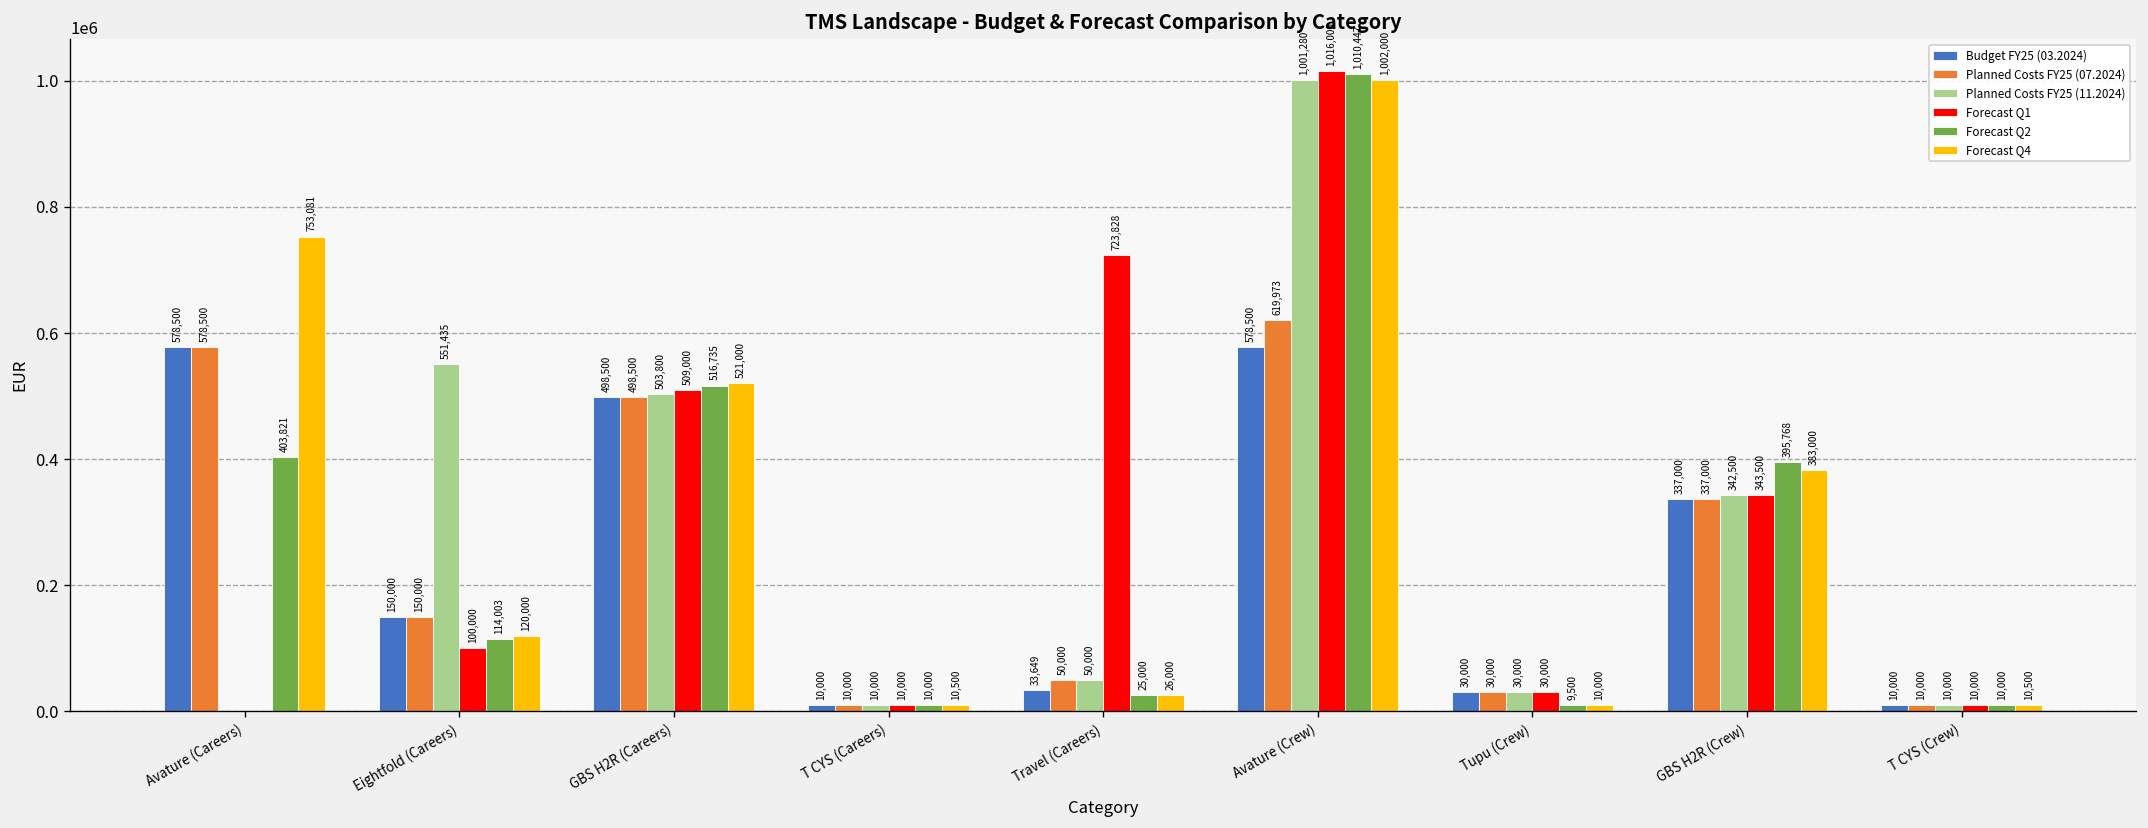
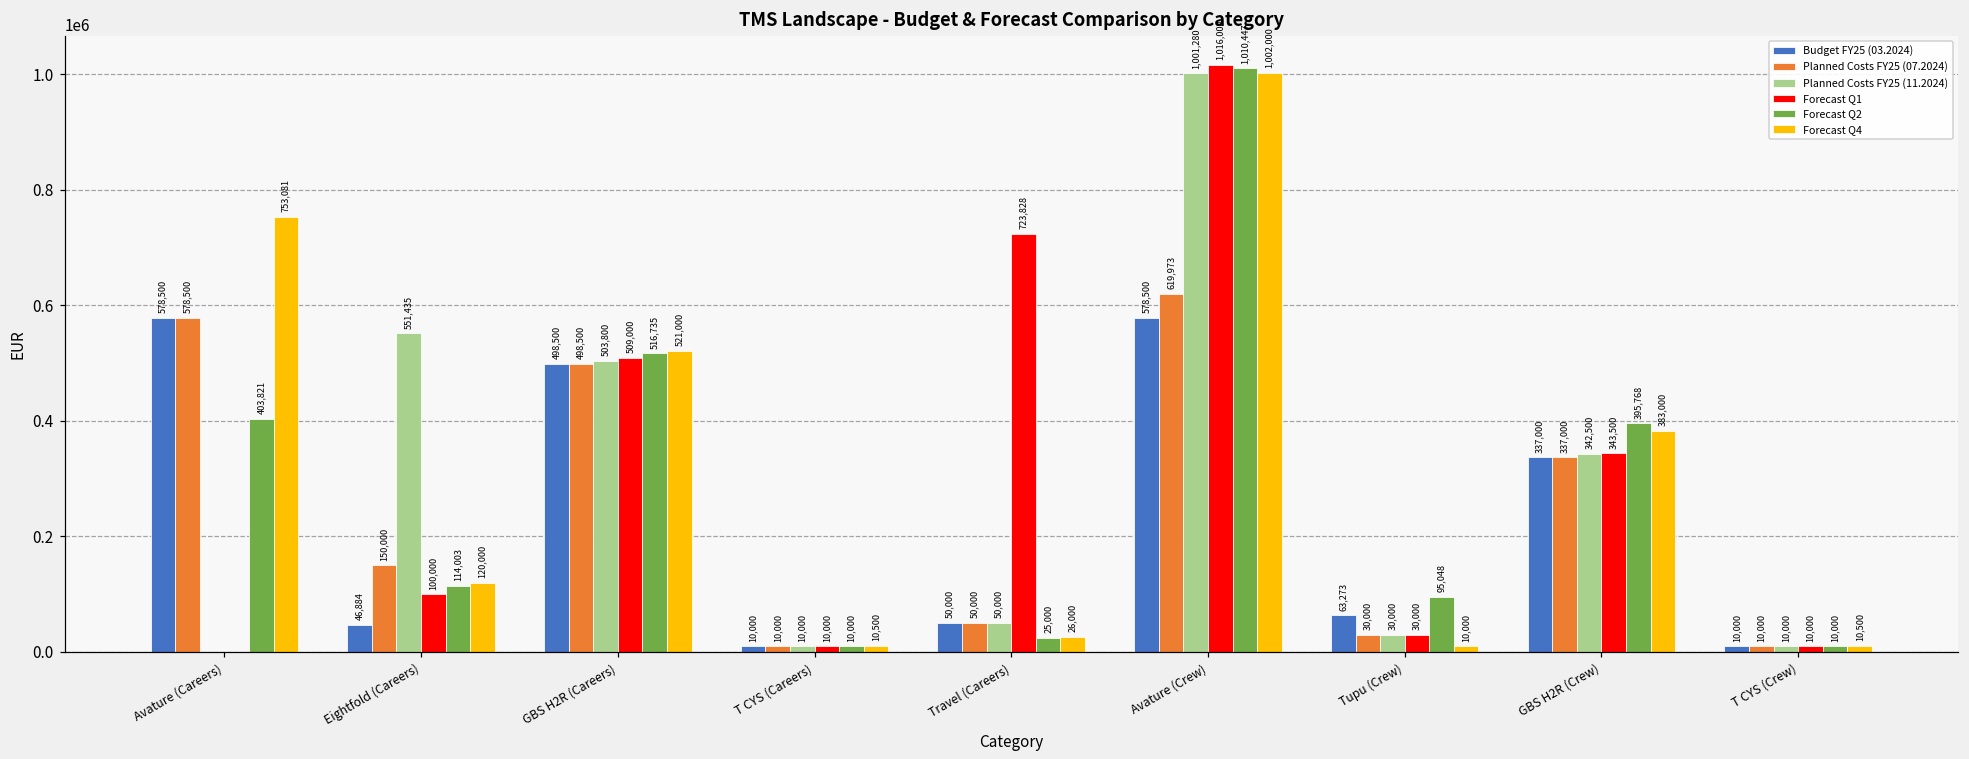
Budget FY25 (03.2024), Eightfold (Careers): 150,000 -> 46,884
Budget FY25 (03.2024), Travel (Careers): 33,649 -> 50,000
Budget FY25 (03.2024), Tupu (Crew): 30,000 -> 63,273
Forecast Q2, Tupu (Crew): 9,500 -> 95,048
